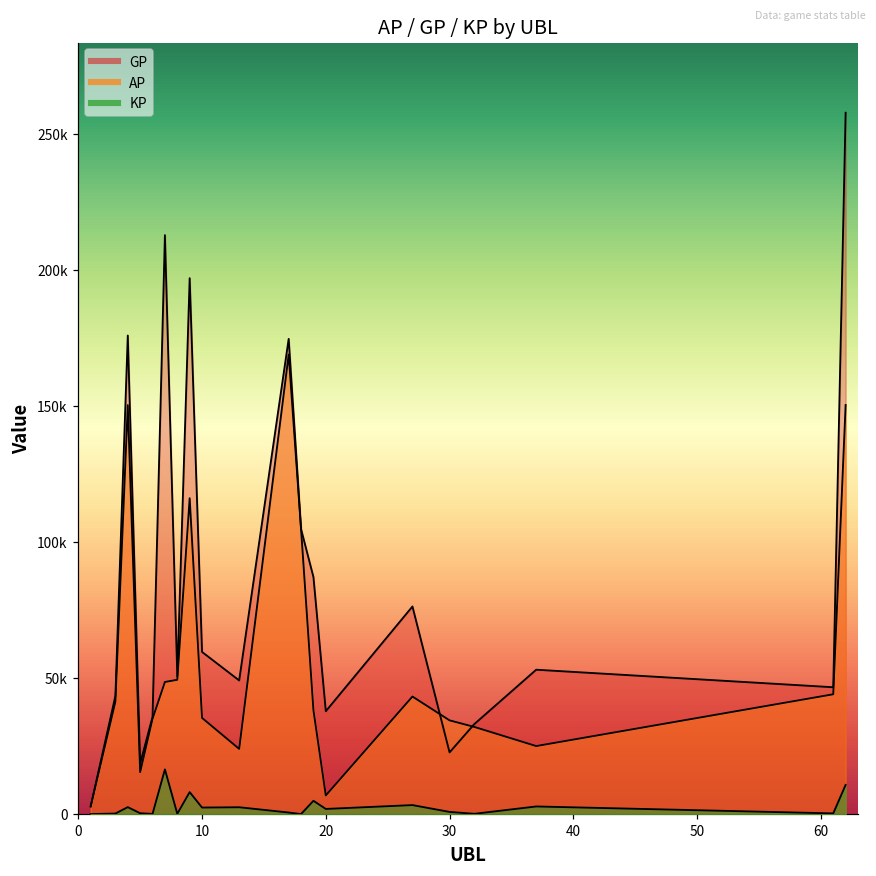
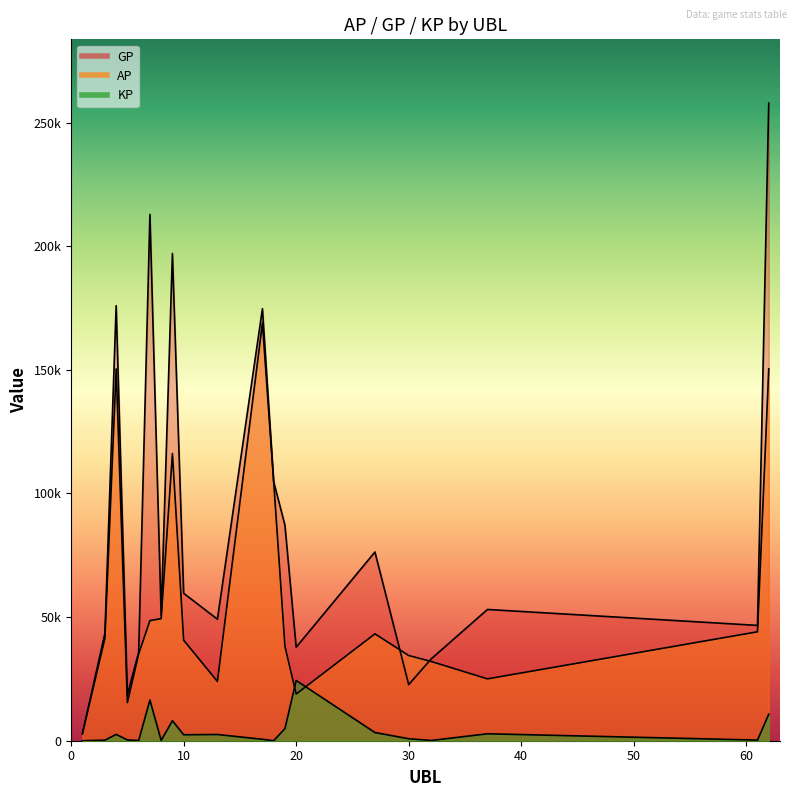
AP, 10: 35000 -> 41000
AP, 20: 7000 -> 19000
KP, 20: 2000 -> 24000
